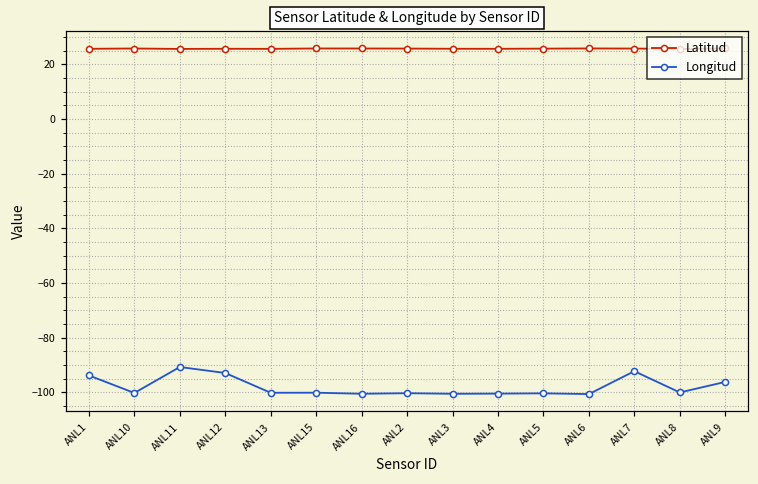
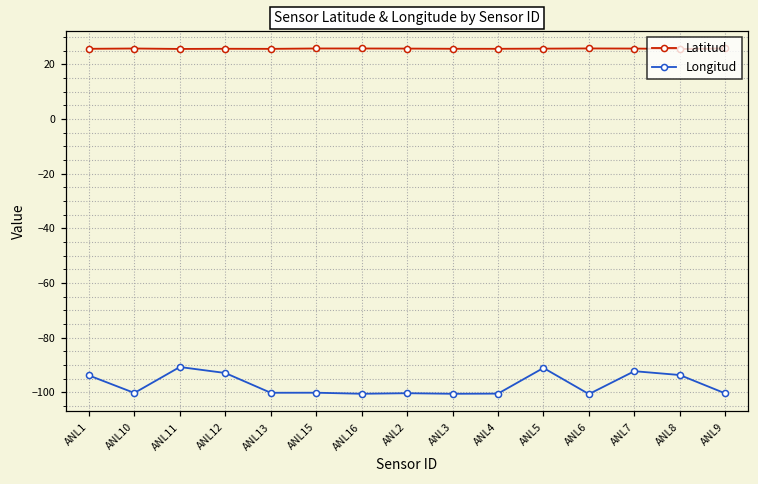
Longitud, ANL5: -100 -> -91
Longitud, ANL8: -100 -> -94
Longitud, ANL9: -96 -> -100
